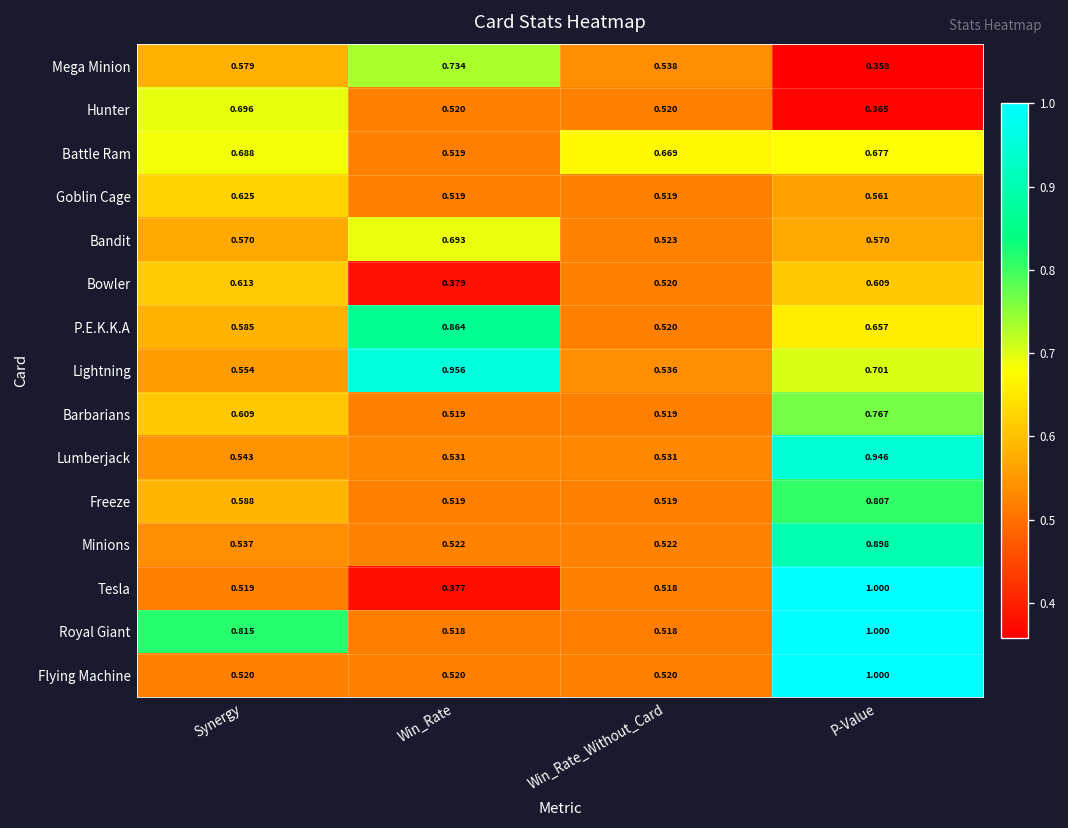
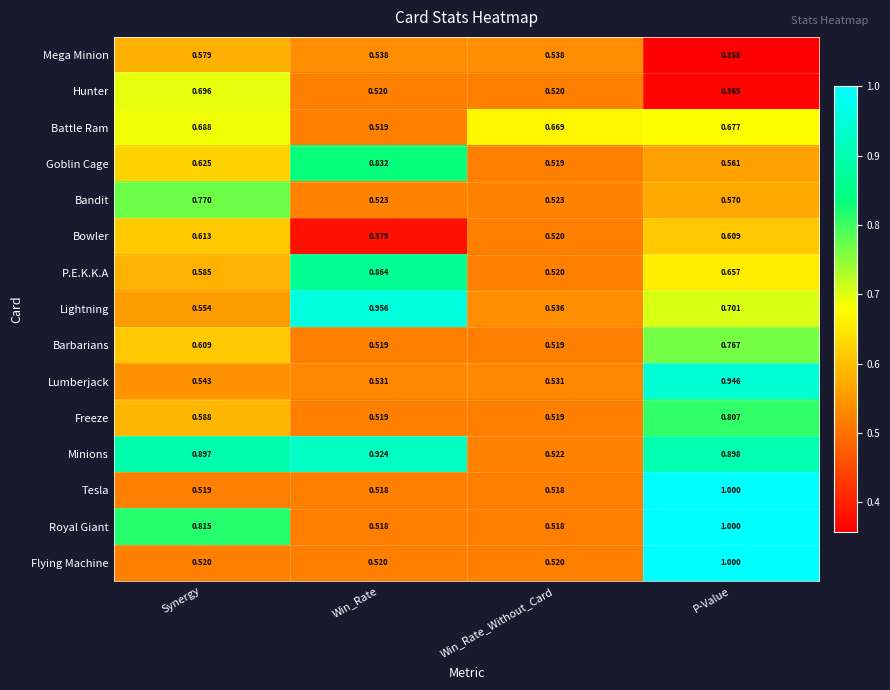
Mega Minion, Win_Rate: 0.734 -> 0.538
Goblin Cage, Win_Rate: 0.519 -> 0.832
Bandit, Synergy: 0.570 -> 0.770
Bandit, Win_Rate: 0.693 -> 0.523
Minions, Synergy: 0.537 -> 0.897
Minions, Win_Rate: 0.522 -> 0.924
Tesla, Win_Rate: 0.377 -> 0.518
